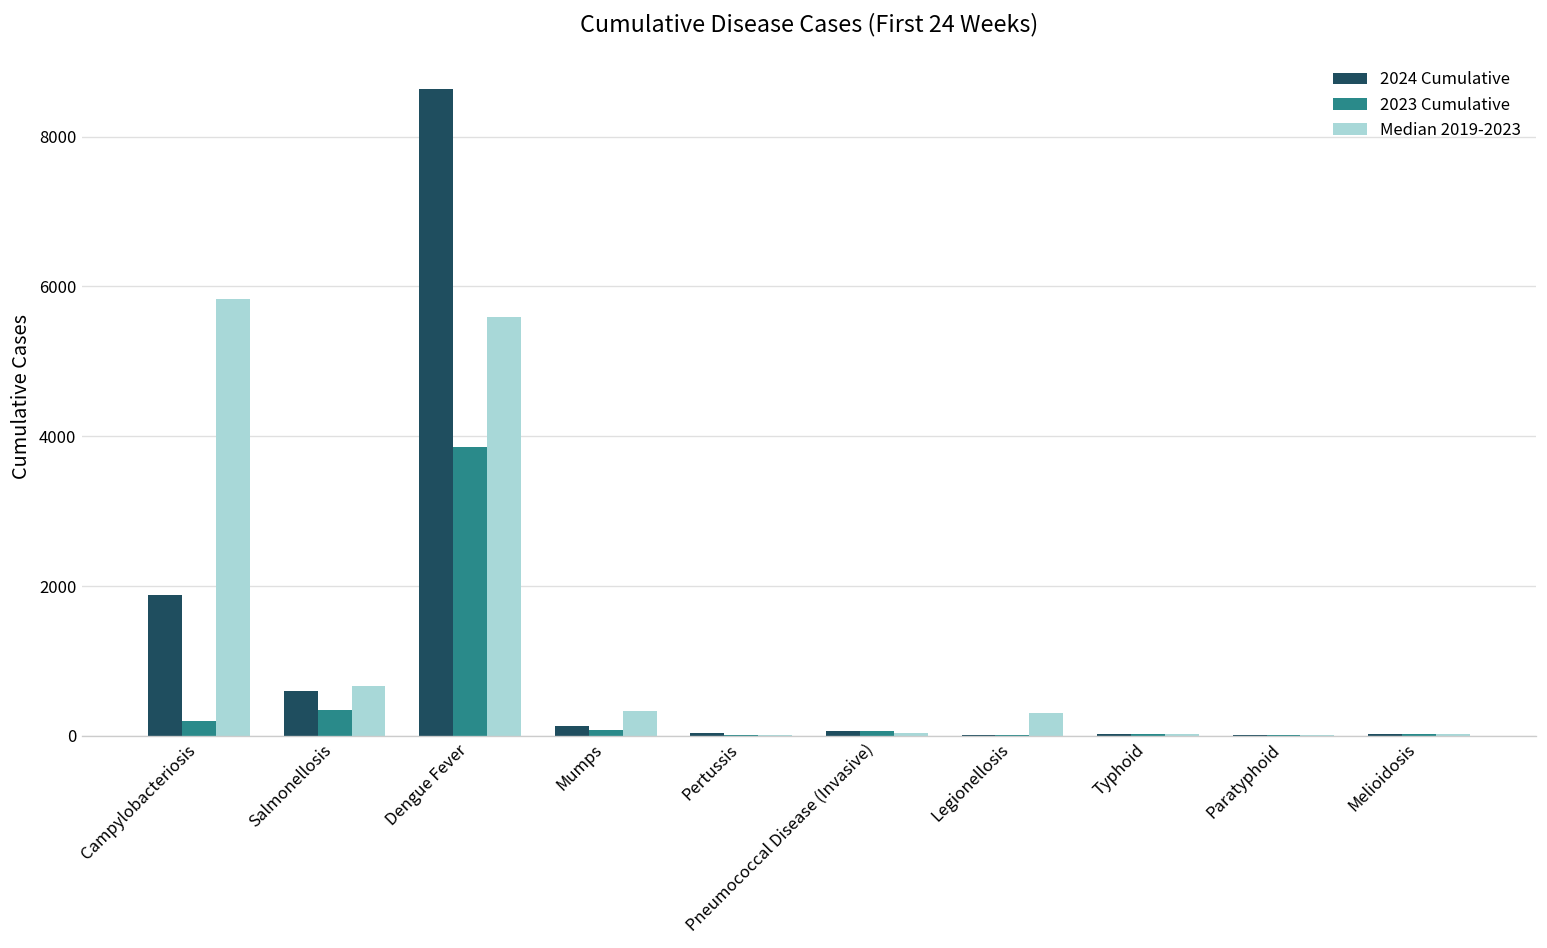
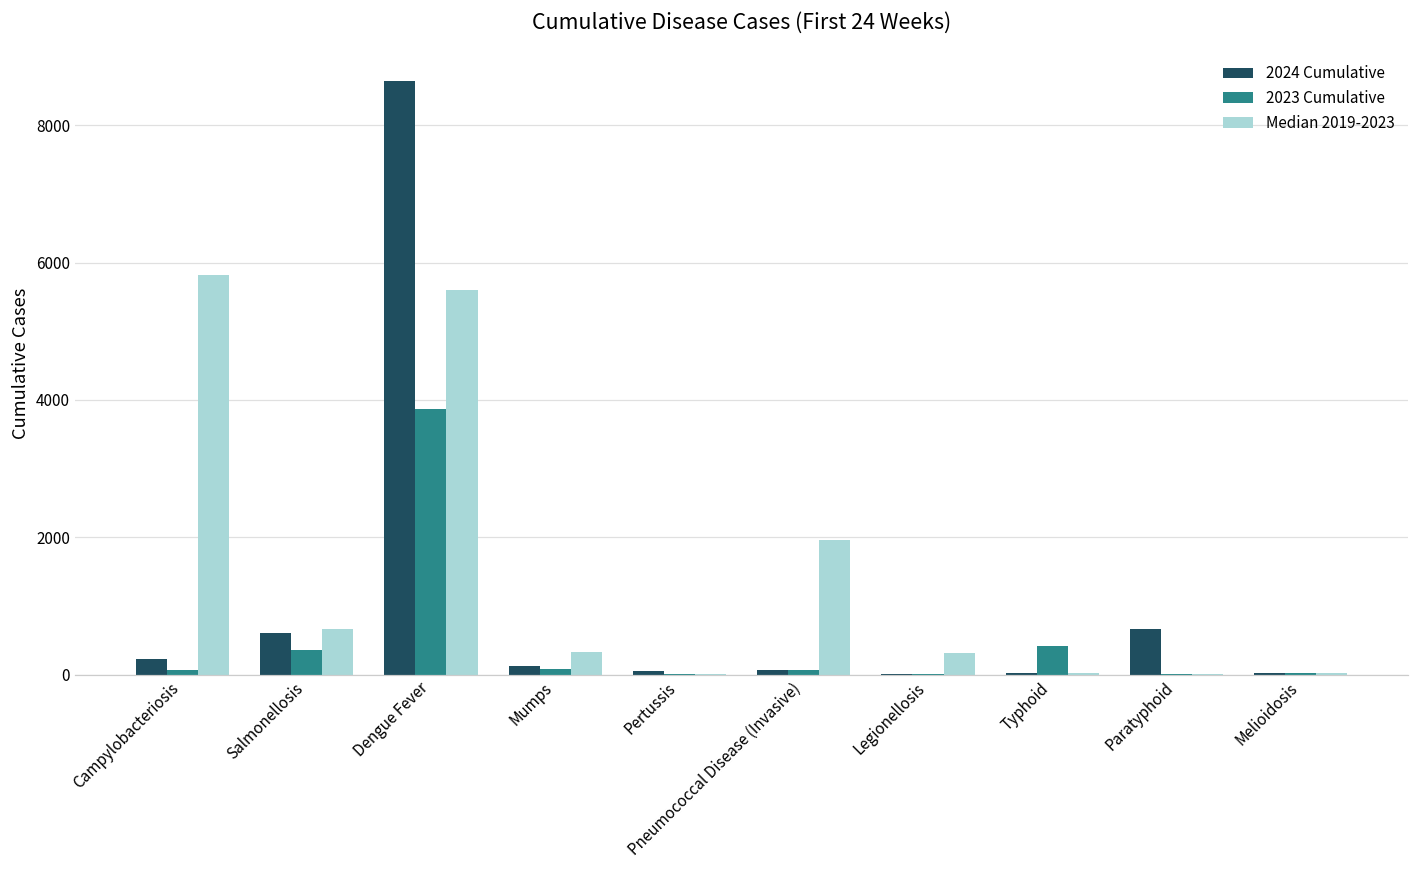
2024 Cumulative, Campylobacteriosis: 1900 -> 200
2023 Cumulative, Campylobacteriosis: 200 -> 100
Median 2019-2023, Pneumococcal Disease (Invasive): 0 -> 2000
2023 Cumulative, Typhoid: 0 -> 400
2024 Cumulative, Paratyphoid: 0 -> 700
